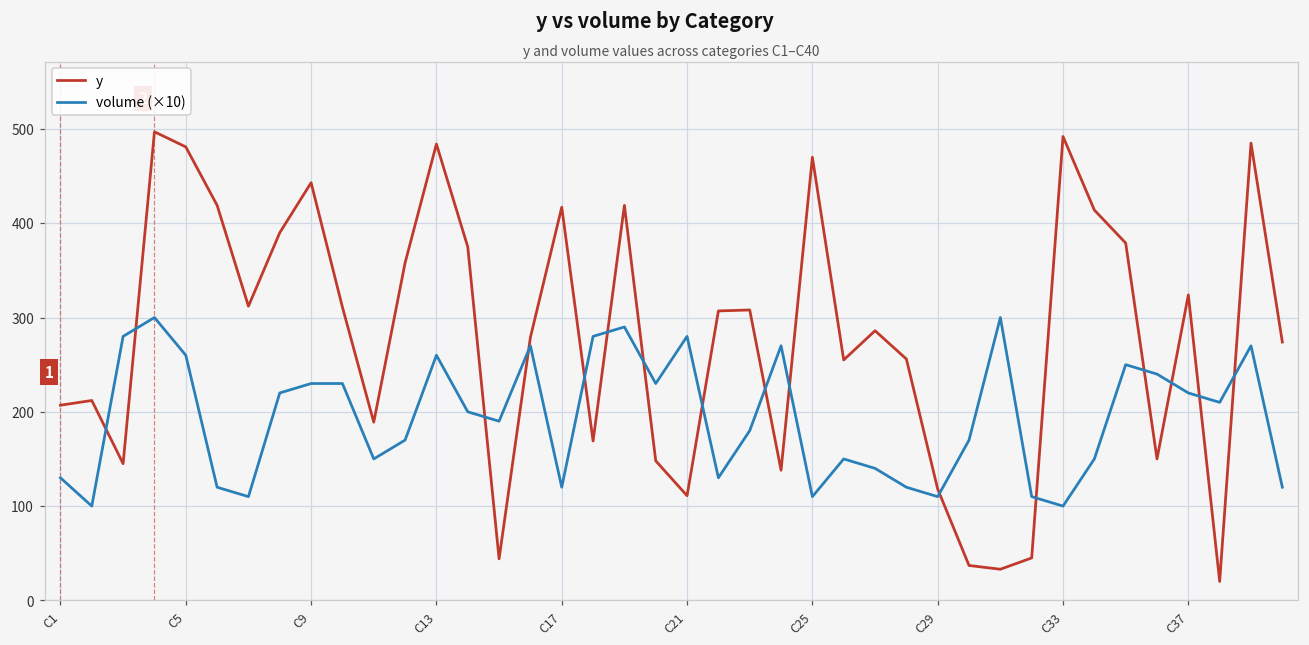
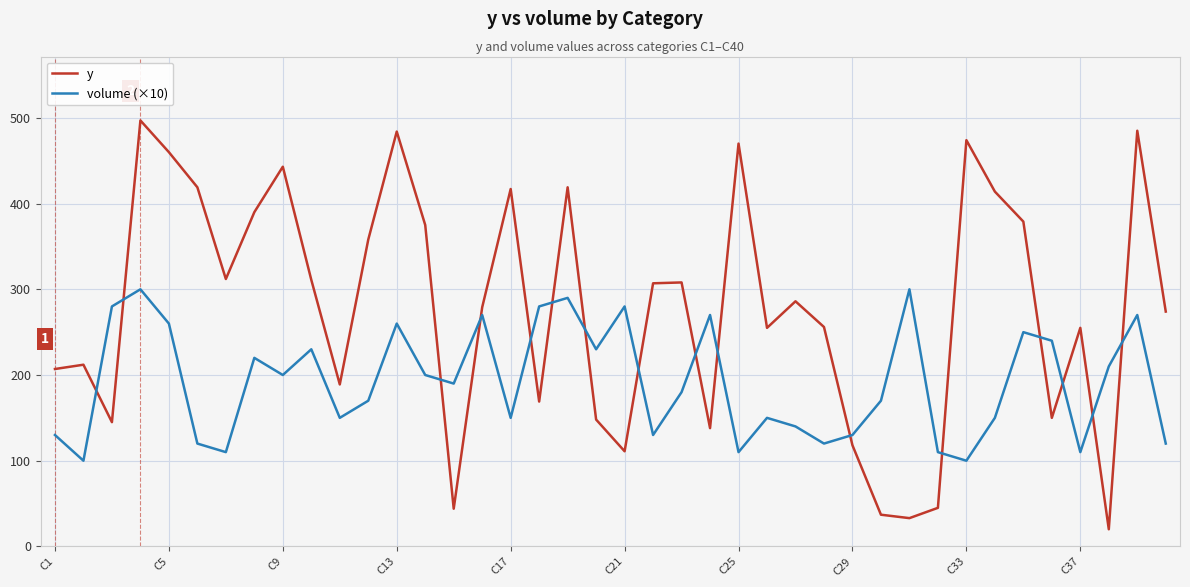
y, C5: 480 -> 460
volume (×10), C9: 230 -> 200
volume (×10), C17: 120 -> 150
volume (×10), C29: 110 -> 130
y, C33: 490 -> 470
y, C37: 320 -> 260
volume (×10), C37: 220 -> 110
